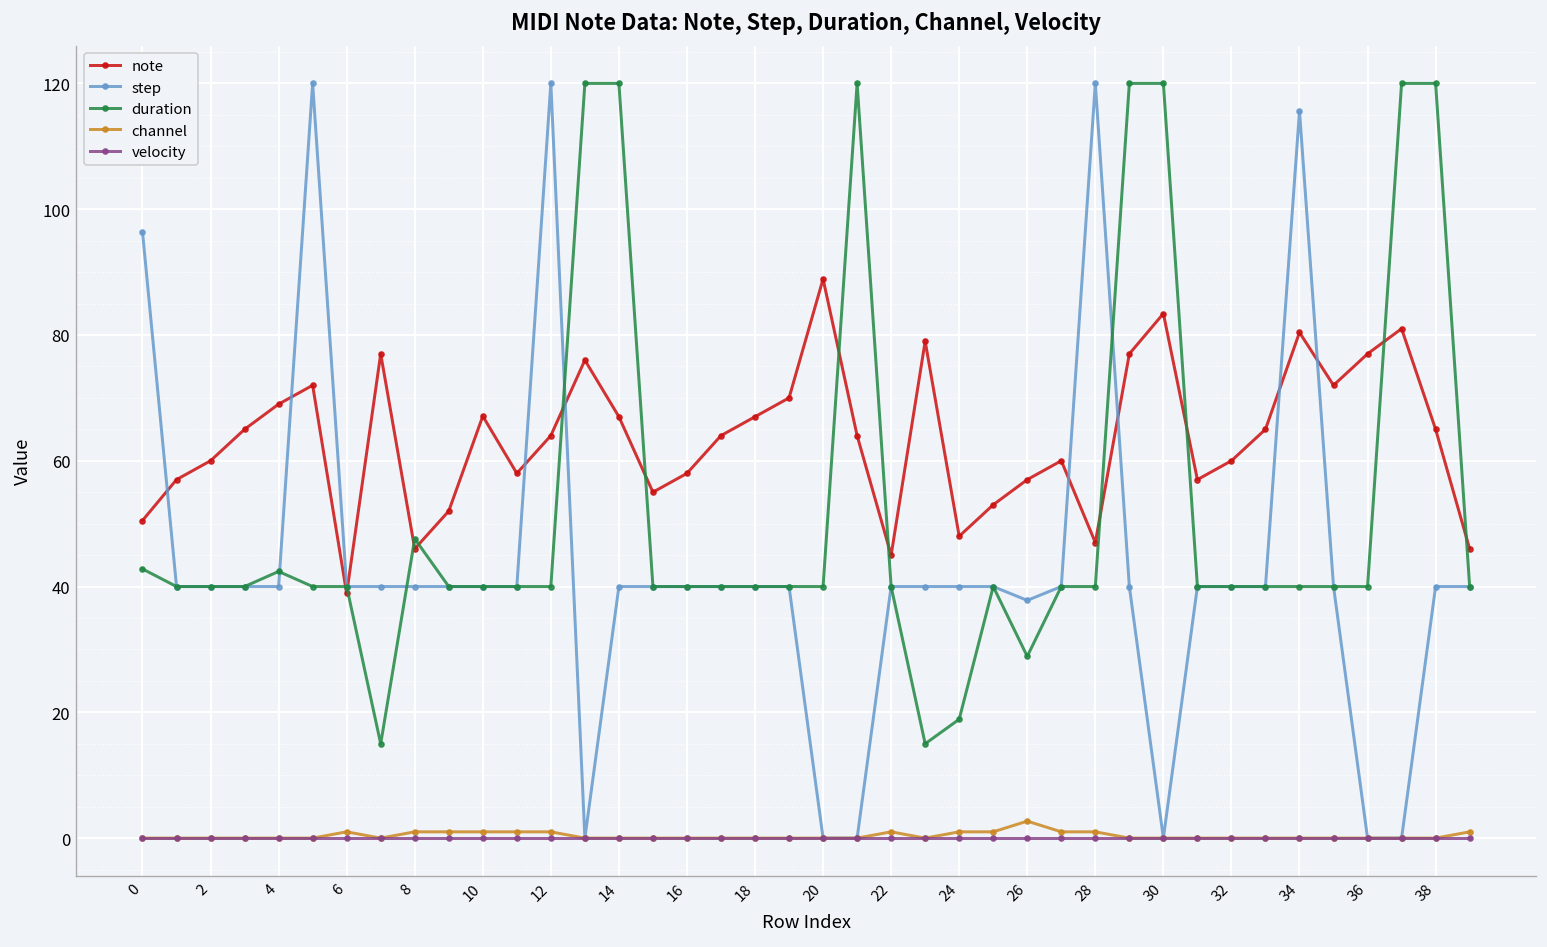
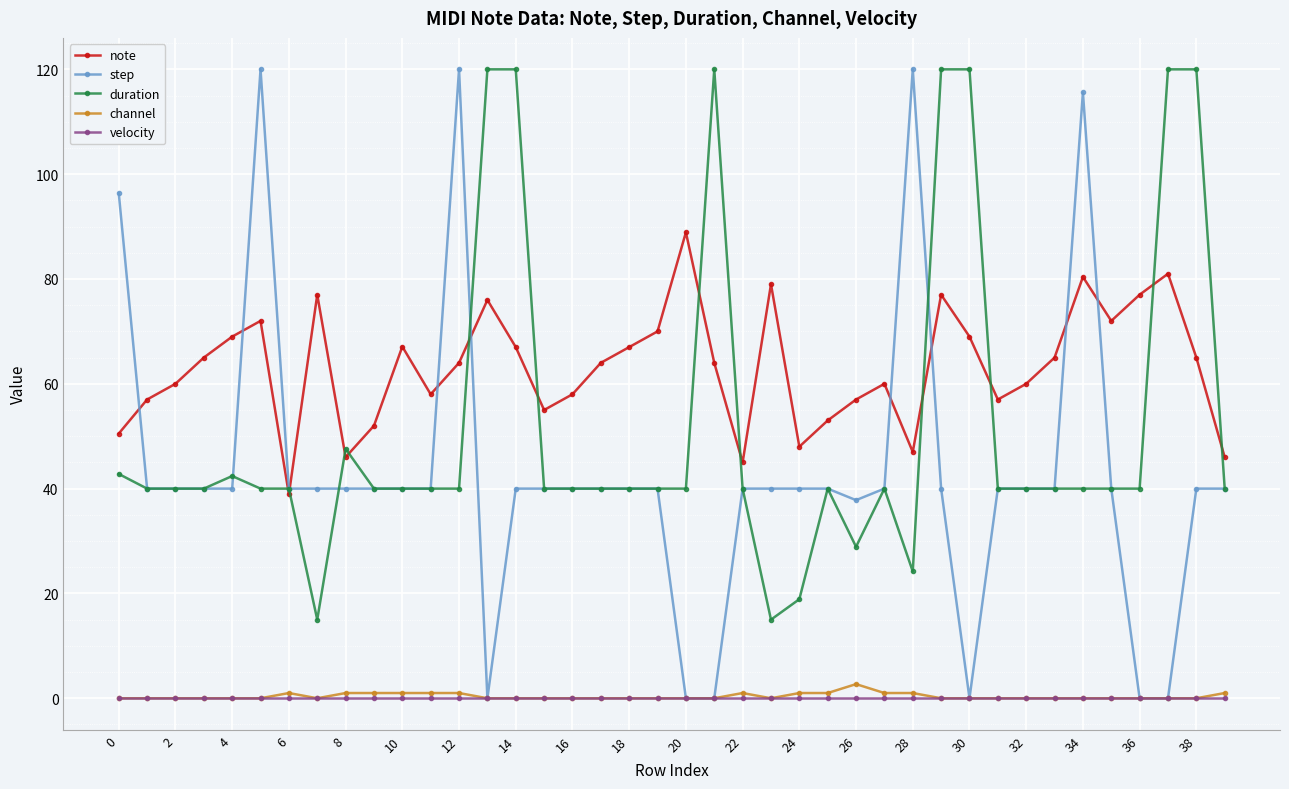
duration, 28: 40 -> 24
note, 30: 83 -> 69
